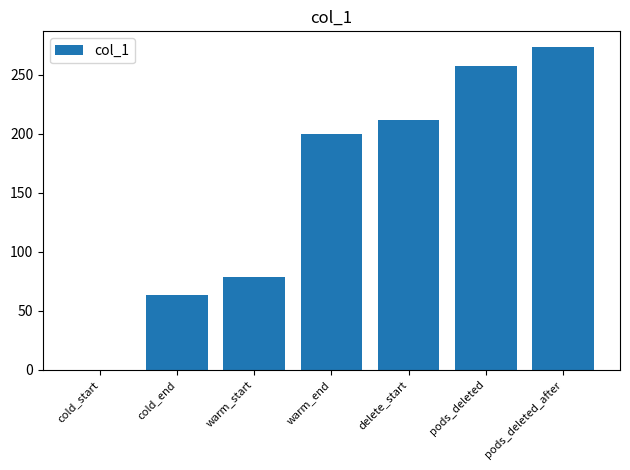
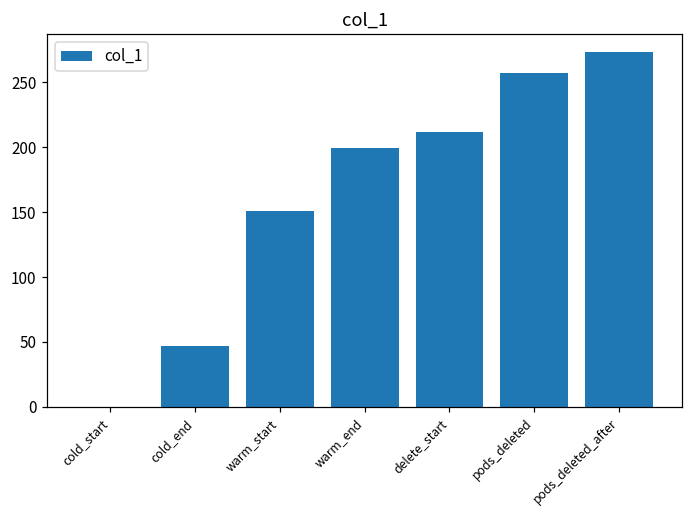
cold_end: 64 -> 47
warm_start: 79 -> 151
